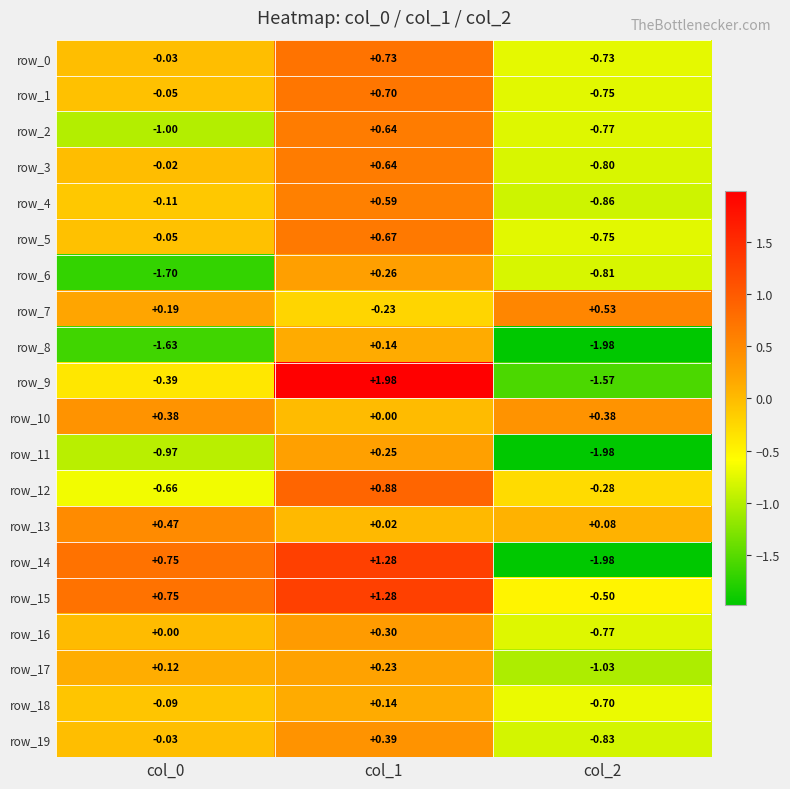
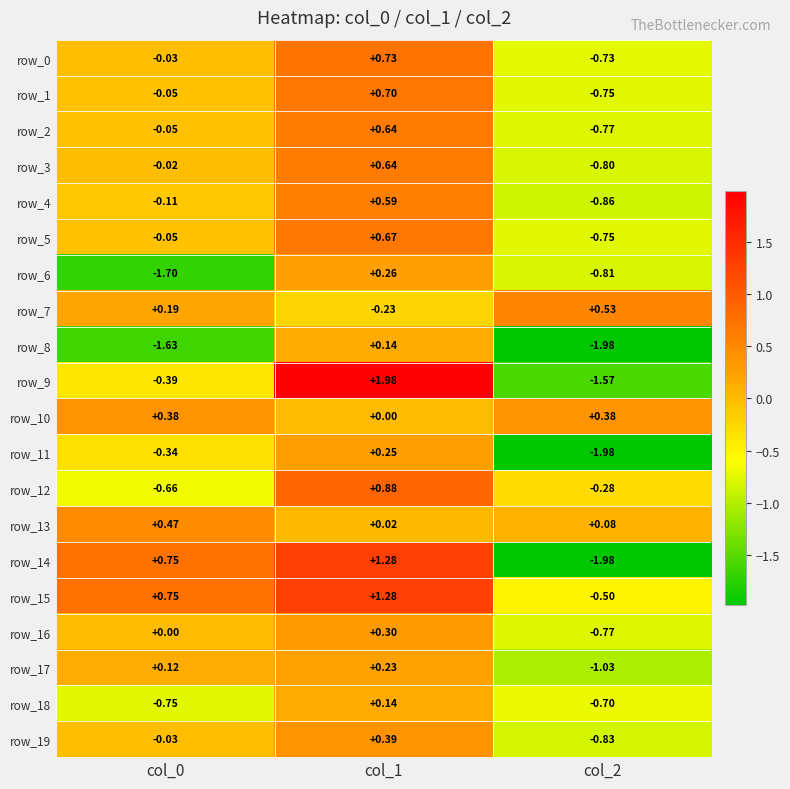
row_2, col_0: -1.00 -> -0.05
row_11, col_0: -0.97 -> -0.34
row_18, col_0: -0.09 -> -0.75
